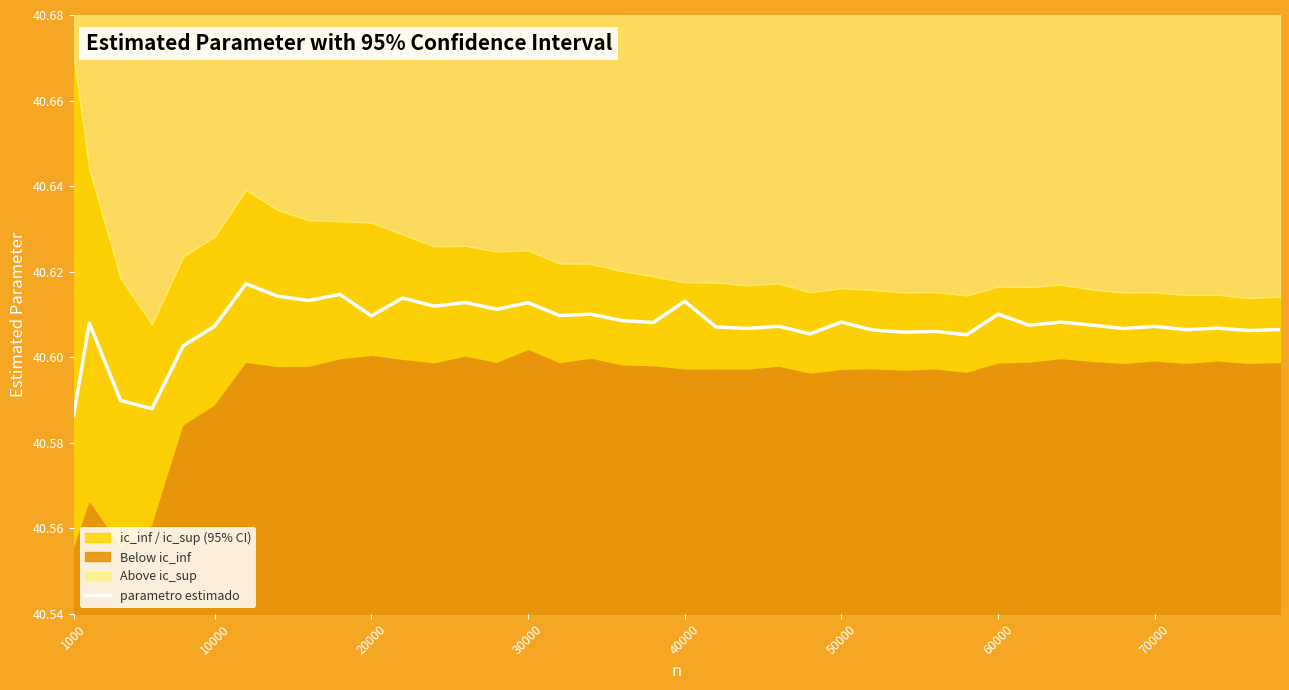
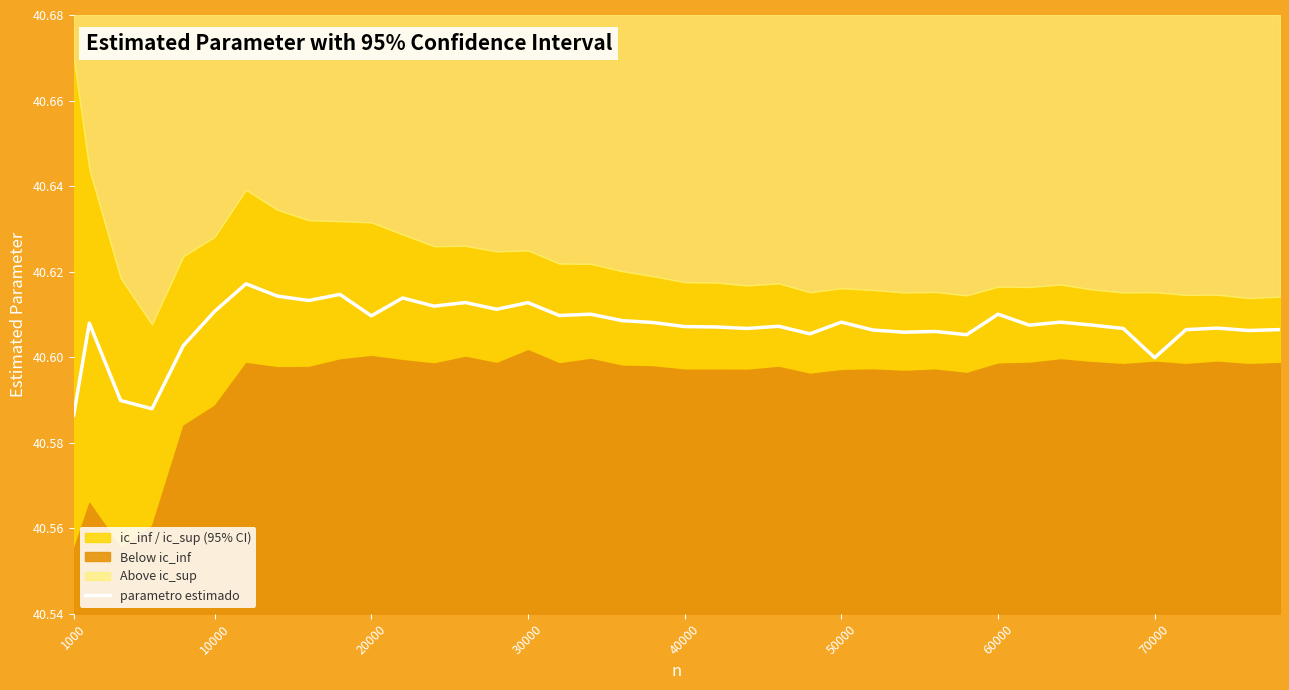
parametro estimado, 10000: 40.607 -> 40.611
parametro estimado, 40000: 40.613 -> 40.607
parametro estimado, 70000: 40.607 -> 40.600
